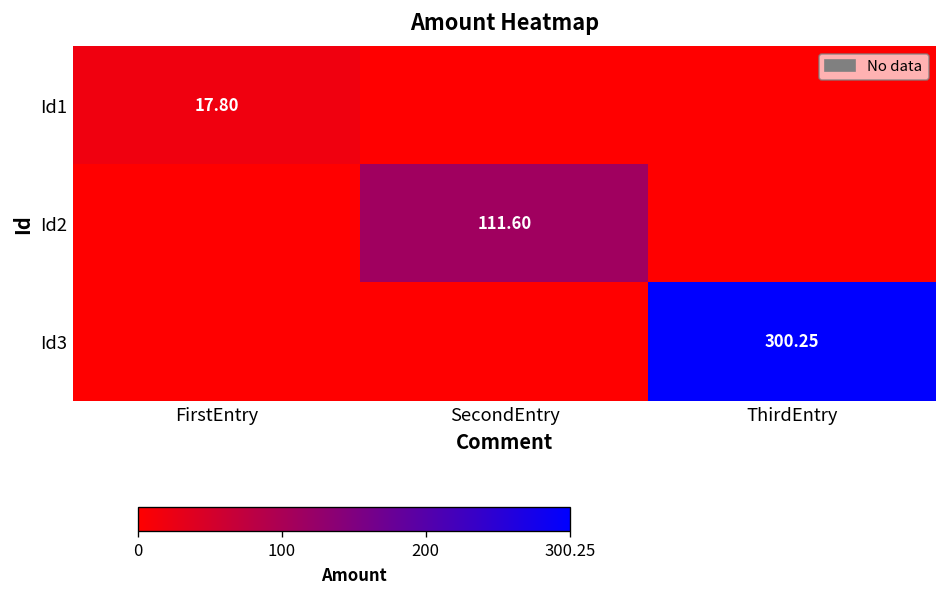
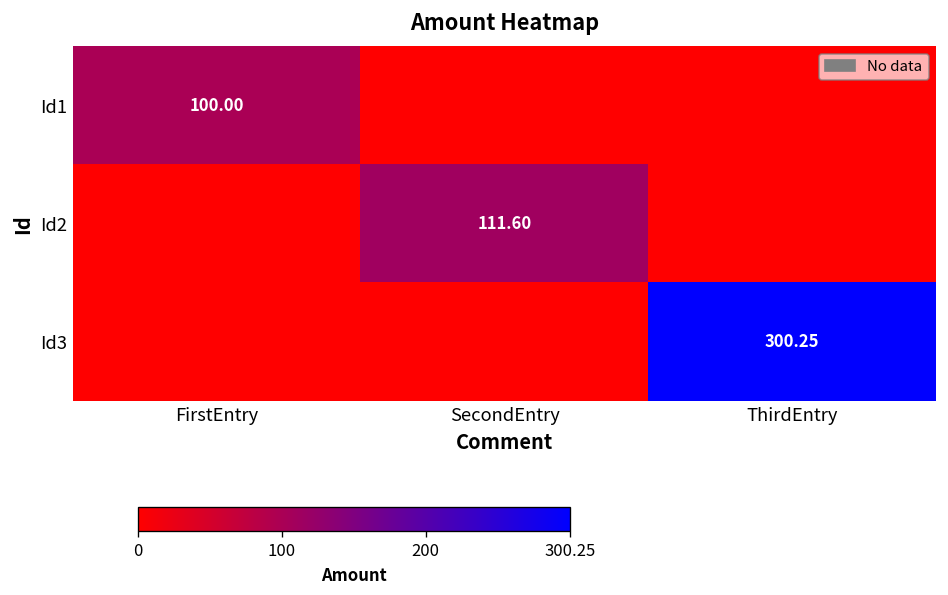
Id1, FirstEntry: 17.80 -> 100.00
